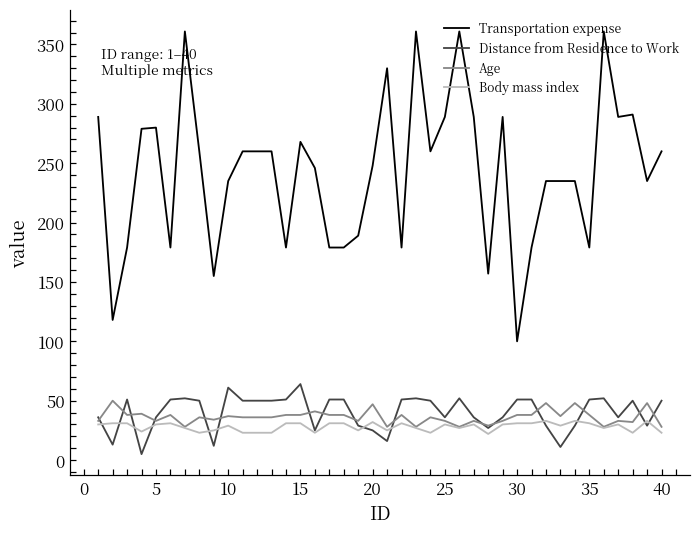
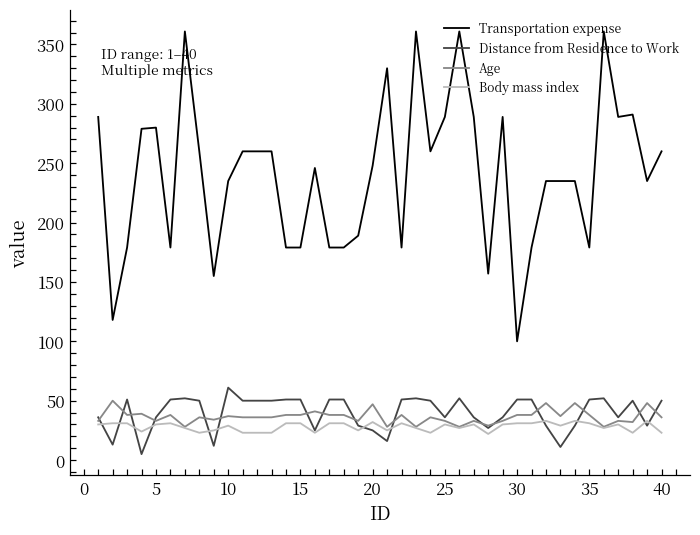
Transportation expense, 15: 268 -> 179
Distance from Residence to Work, 15: 64 -> 51
Age, 40: 28 -> 36
